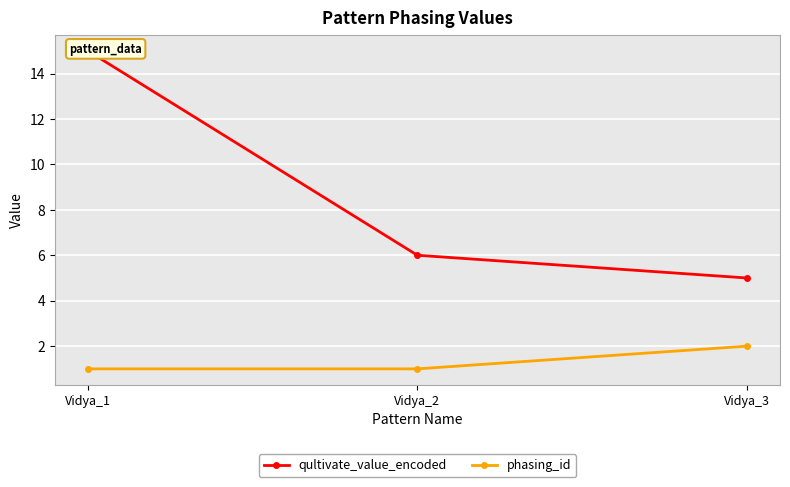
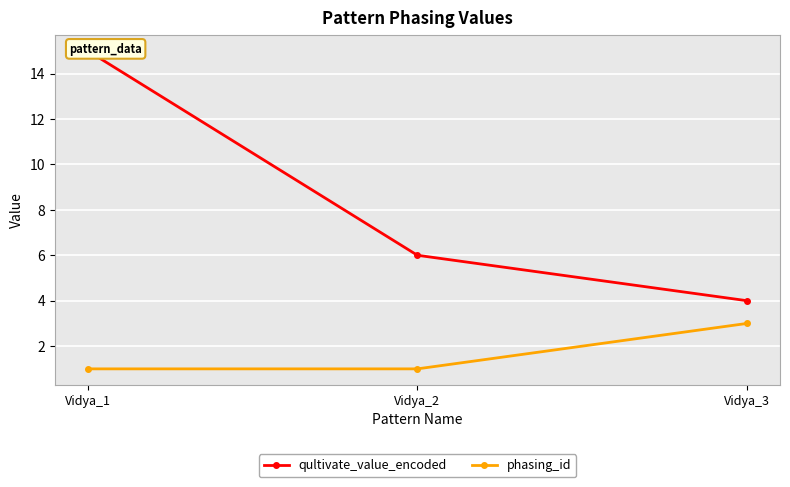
qultivate_value_encoded, Vidya_3: 5 -> 4
phasing_id, Vidya_3: 2 -> 3
